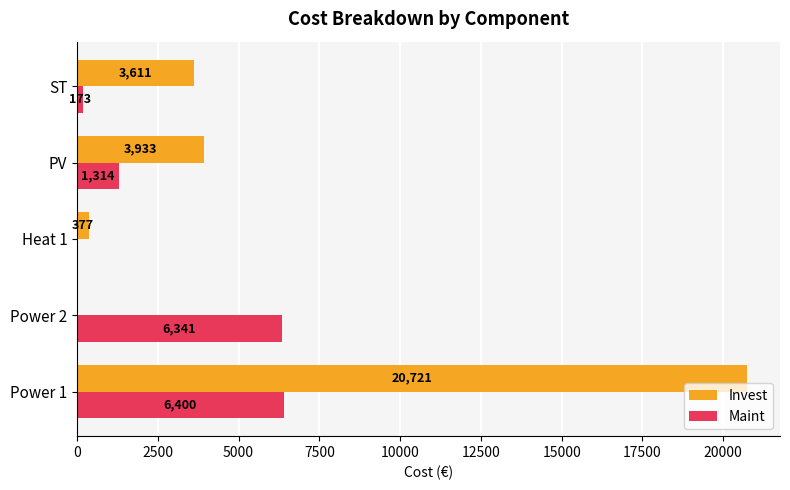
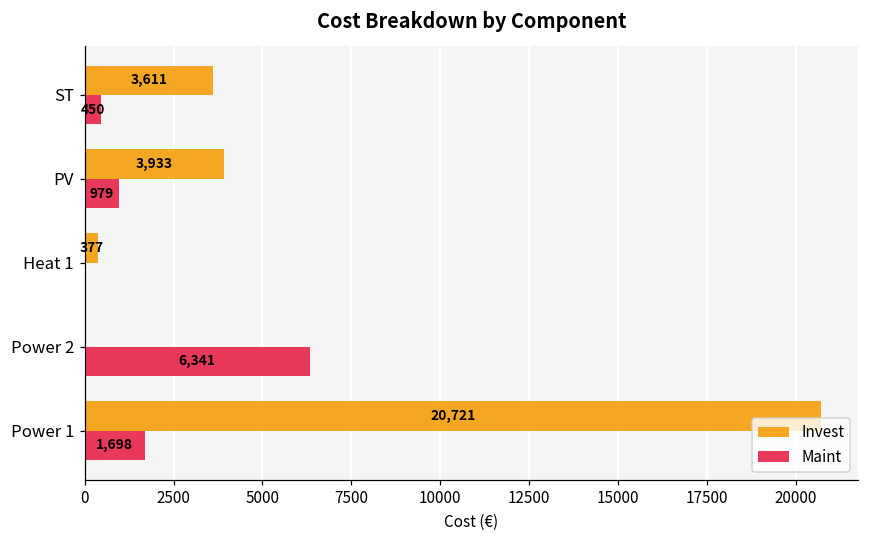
Maint, ST: 173 -> 450
Maint, PV: 1,314 -> 979
Maint, Power 1: 6,400 -> 1,698
